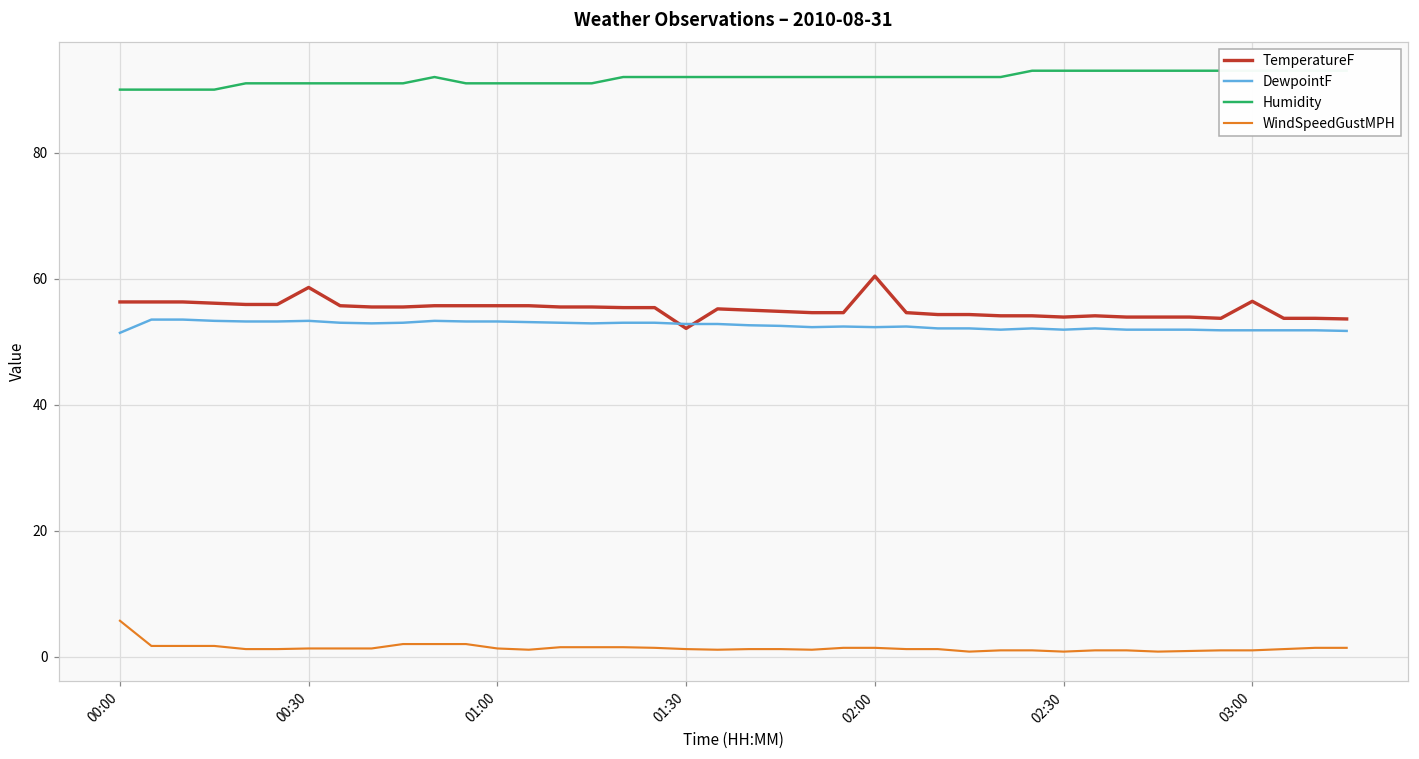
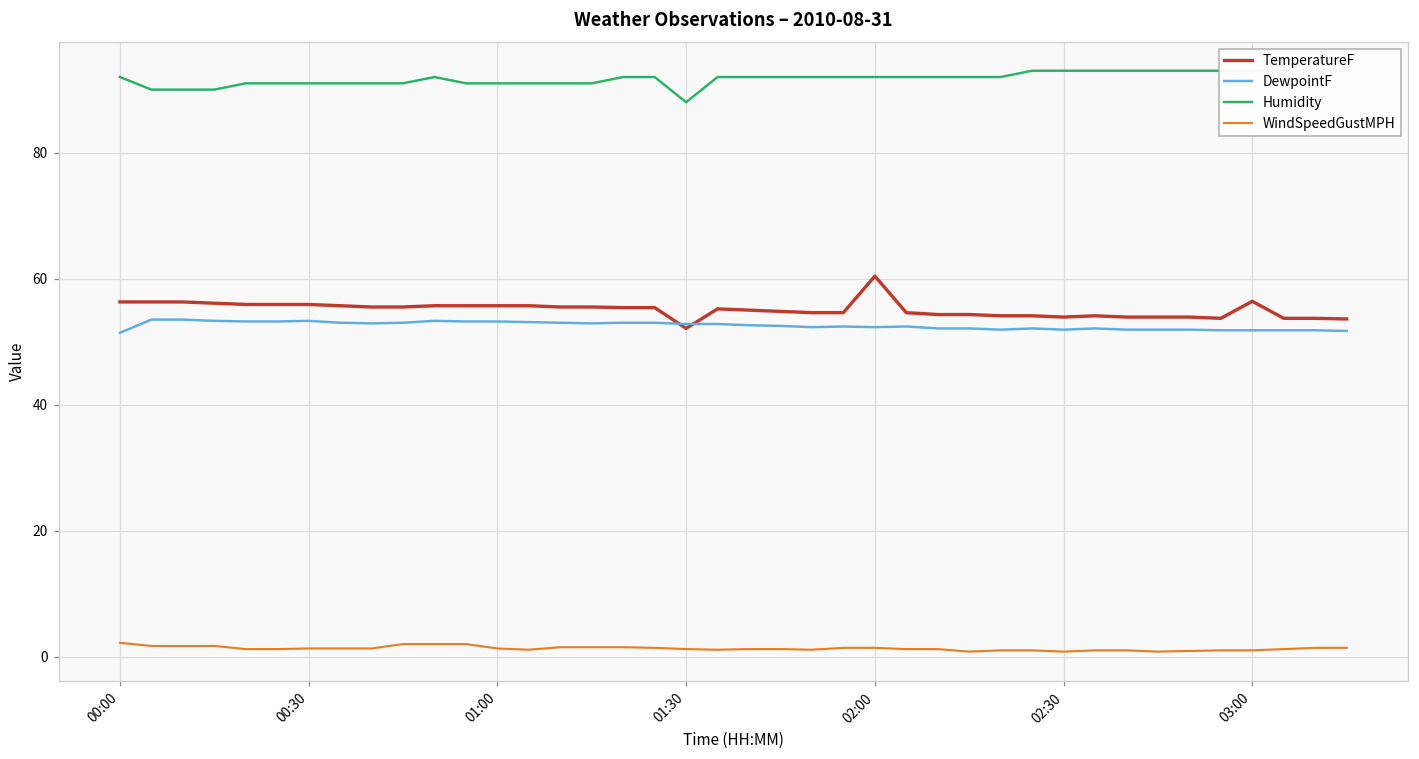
Humidity, 00:00: 90 -> 92
WindSpeedGustMPH, 00:00: 6 -> 2
TemperatureF, 00:30: 59 -> 56
Humidity, 01:30: 92 -> 88
